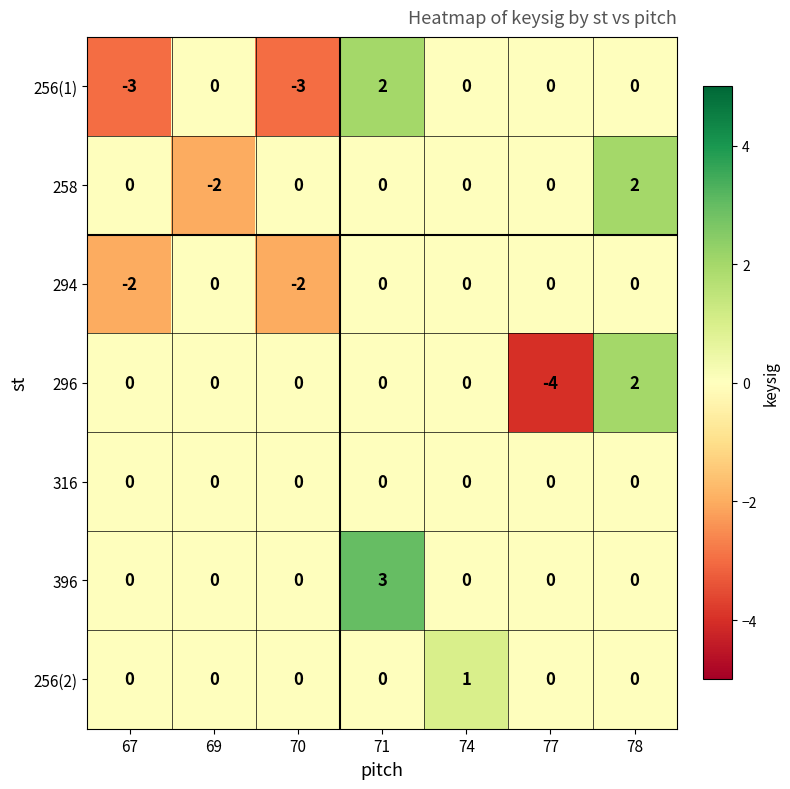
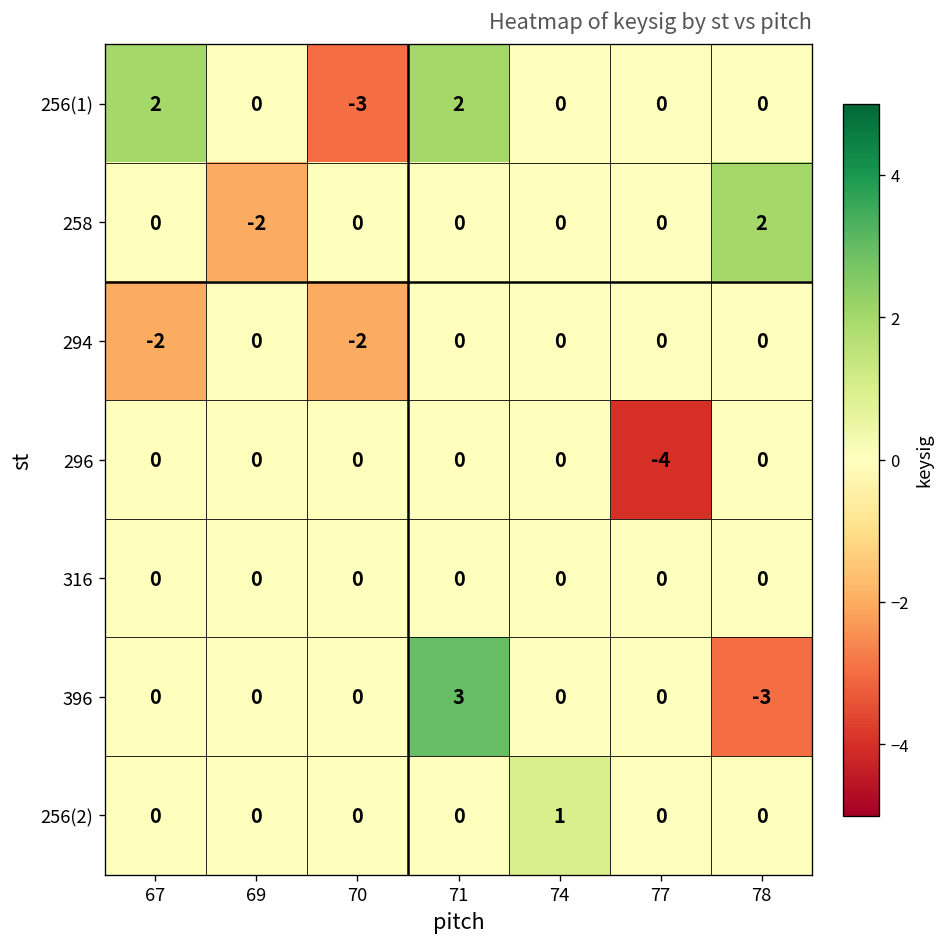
256(1), 67: -3 -> 2
296, 78: 2 -> 0
396, 78: 0 -> -3
